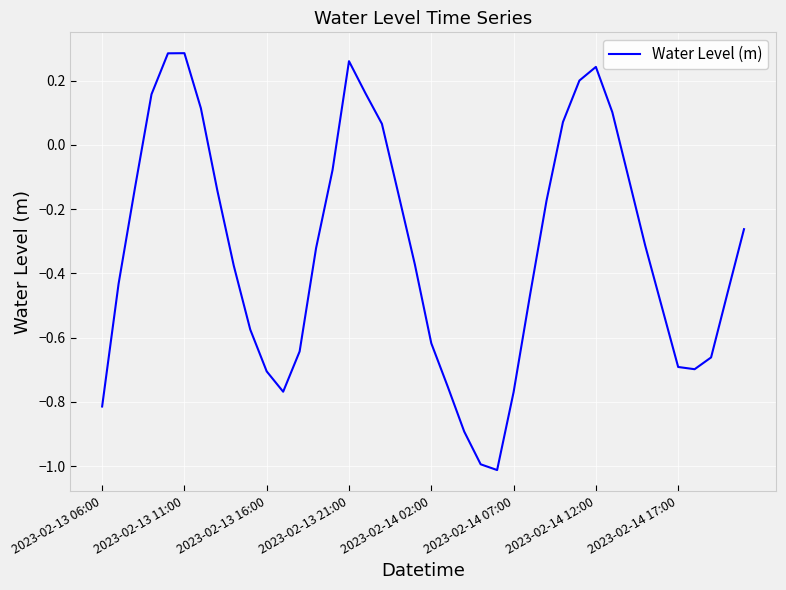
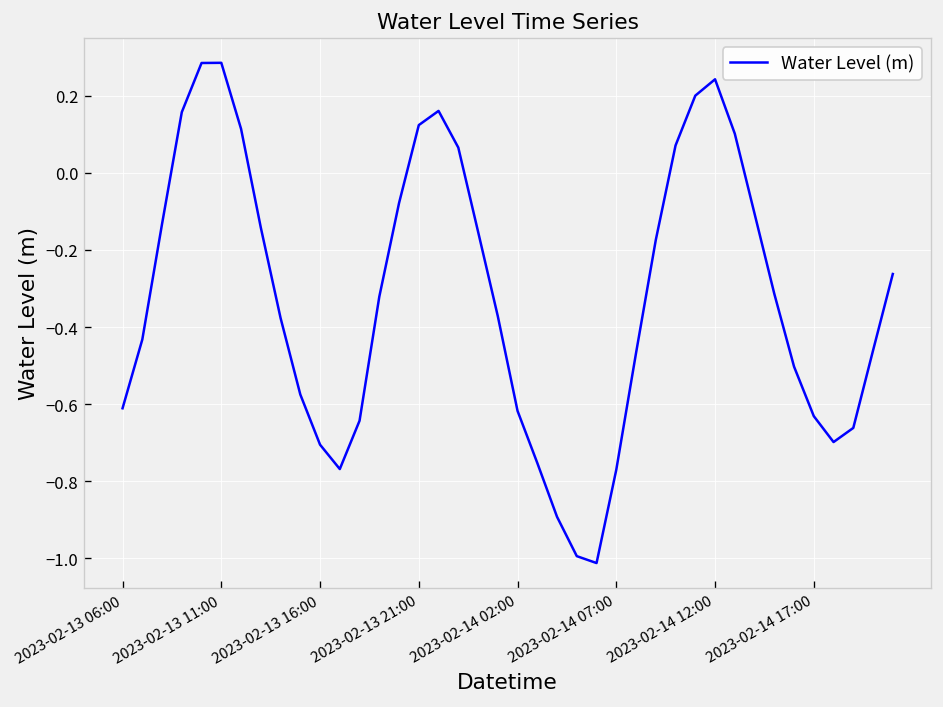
2023-02-13 06:00: -0.81 -> -0.61
2023-02-13 21:00: 0.26 -> 0.12
2023-02-14 17:00: -0.69 -> -0.63
